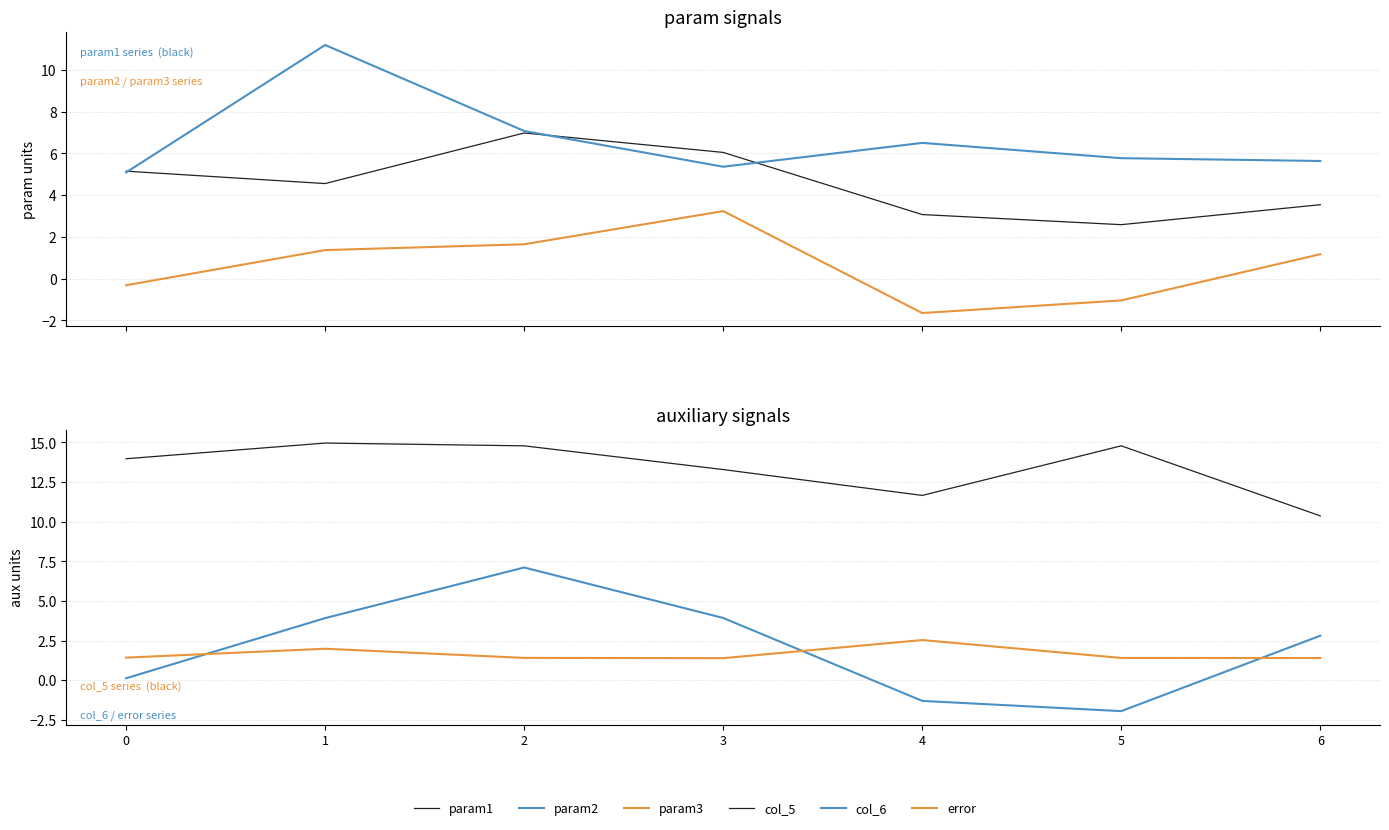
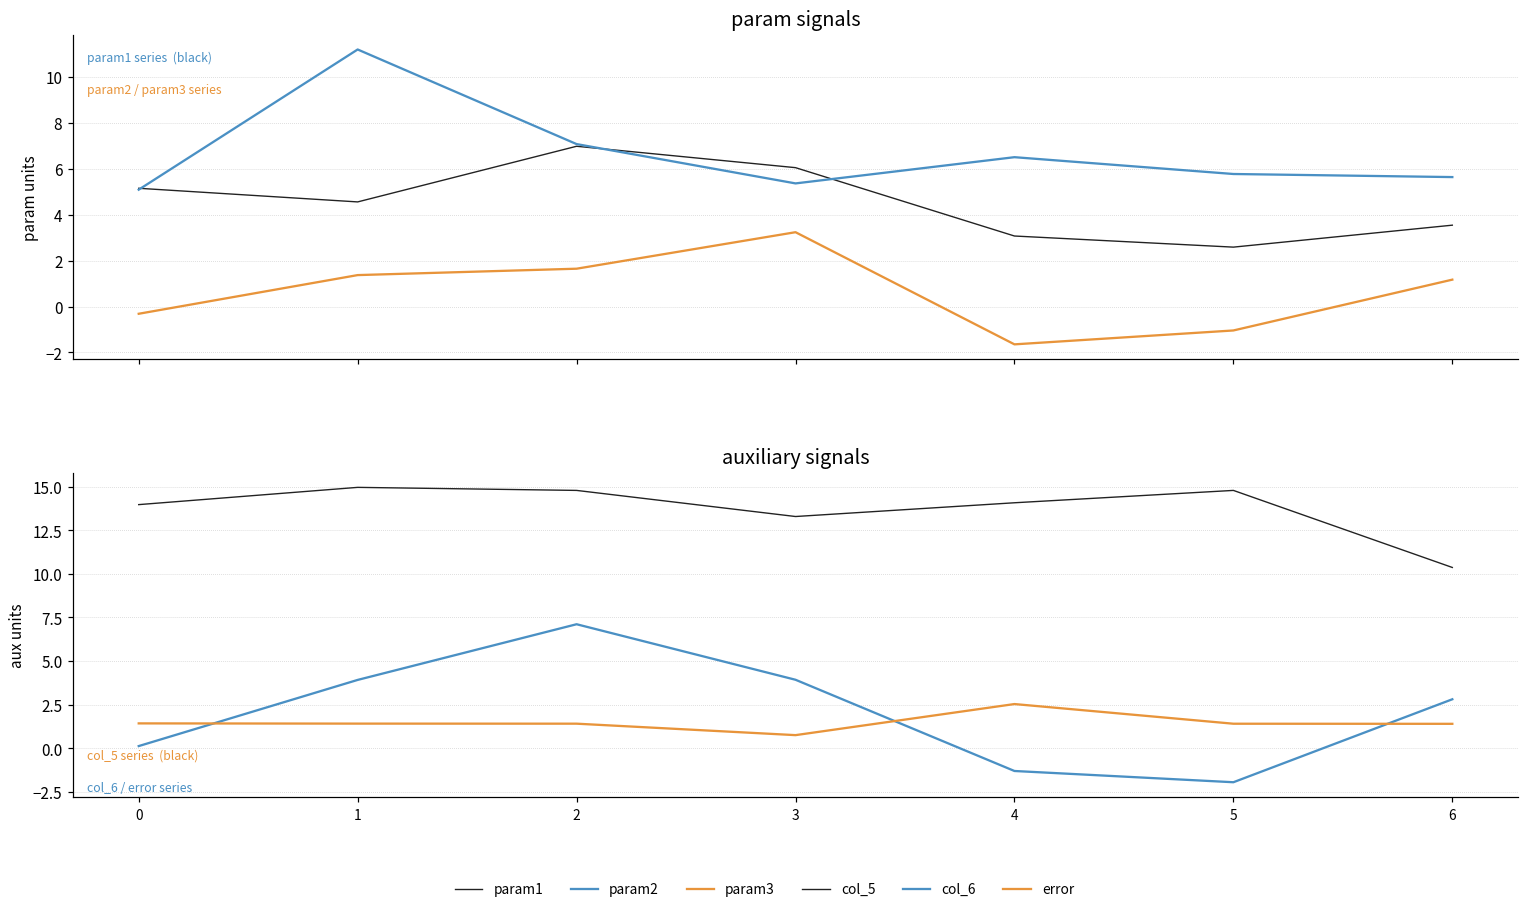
auxiliary signals, error, 1: 2.0 -> 1.4
auxiliary signals, error, 3: 1.4 -> 0.8
auxiliary signals, col_5, 4: 11.7 -> 14.1
